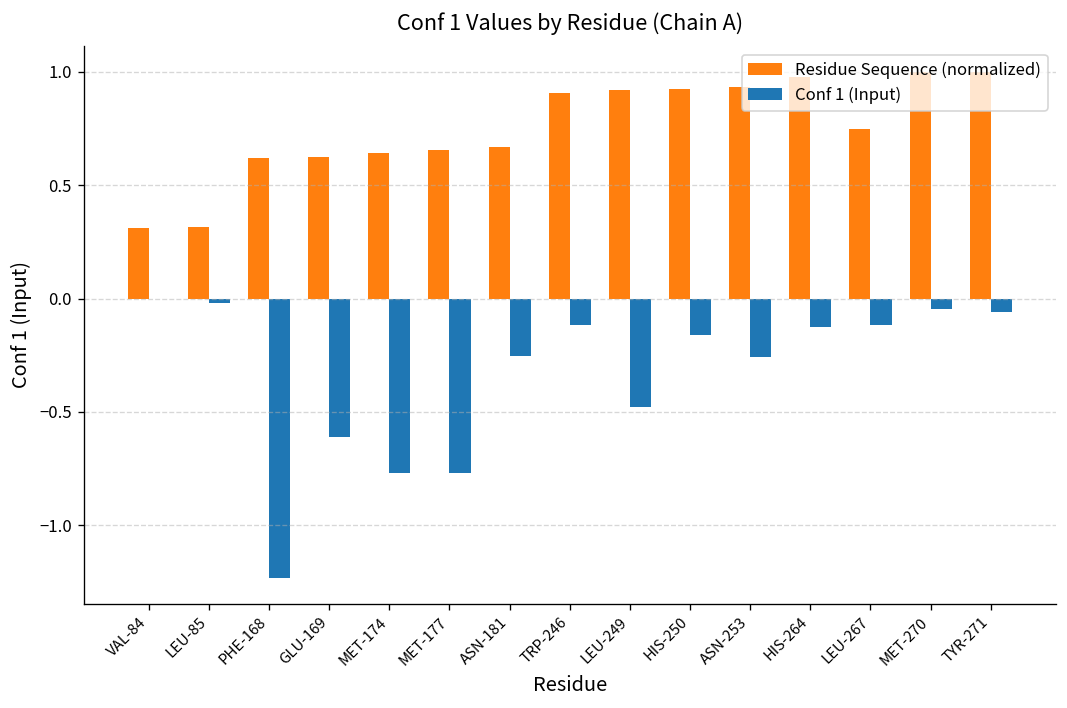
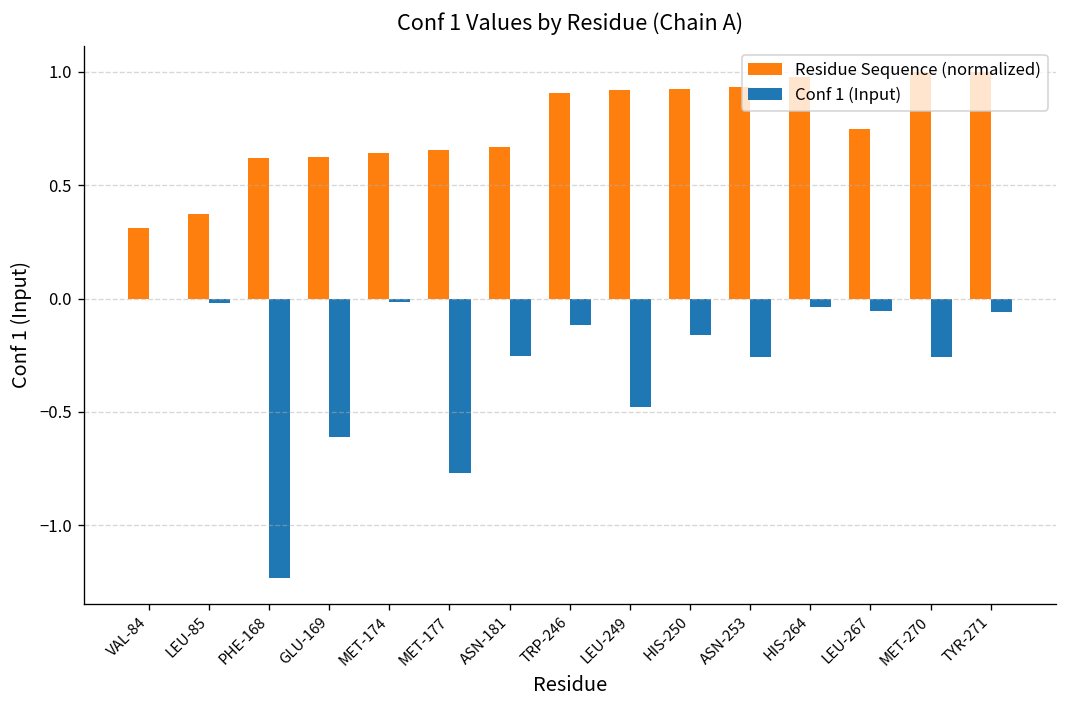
Residue Sequence (normalized), LEU-85: 0.31 -> 0.37
Conf 1 (Input), MET-174: -0.77 -> -0.02
Conf 1 (Input), HIS-264: -0.12 -> -0.04
Conf 1 (Input), LEU-267: -0.12 -> -0.05
Conf 1 (Input), MET-270: -0.04 -> -0.26
